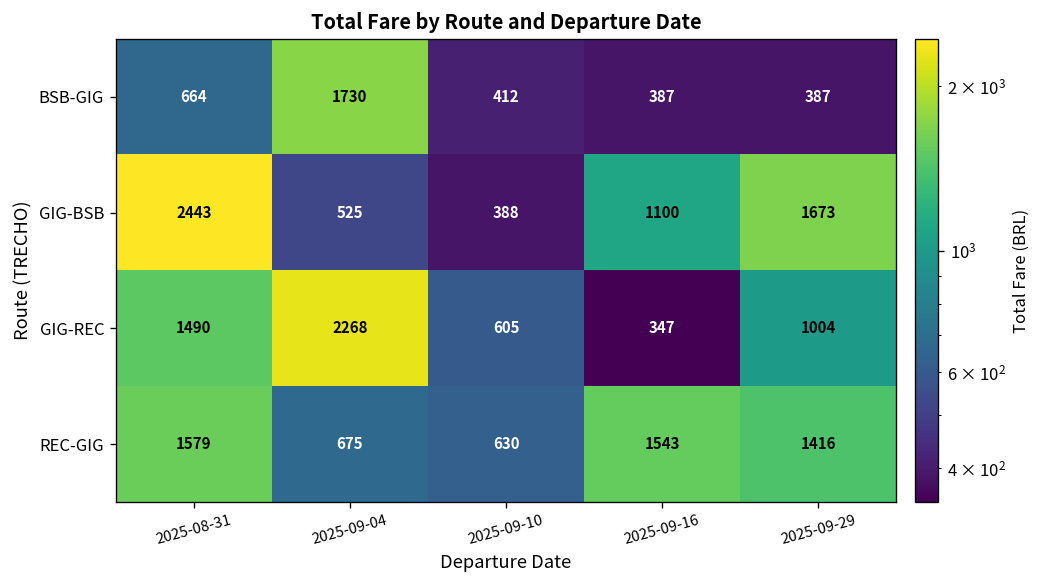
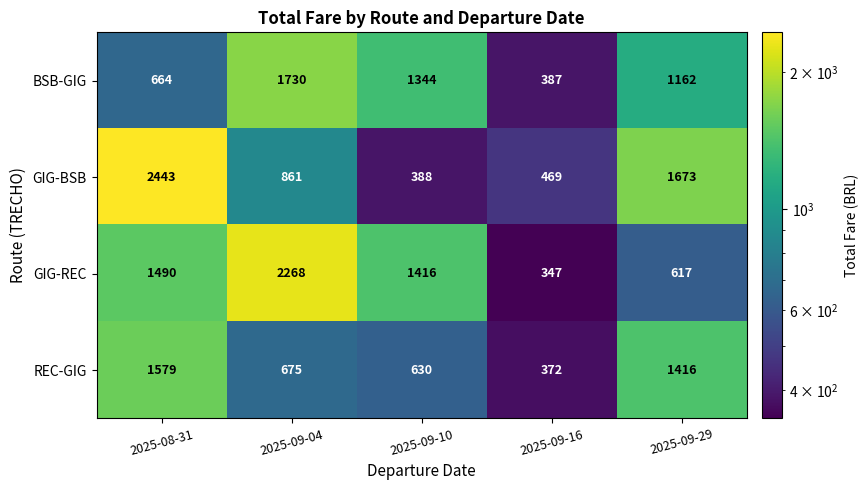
BSB-GIG, 2025-09-10: 412 -> 1344
BSB-GIG, 2025-09-29: 387 -> 1162
GIG-BSB, 2025-09-04: 525 -> 861
GIG-BSB, 2025-09-16: 1100 -> 469
GIG-REC, 2025-09-10: 605 -> 1416
GIG-REC, 2025-09-29: 1004 -> 617
REC-GIG, 2025-09-16: 1543 -> 372
